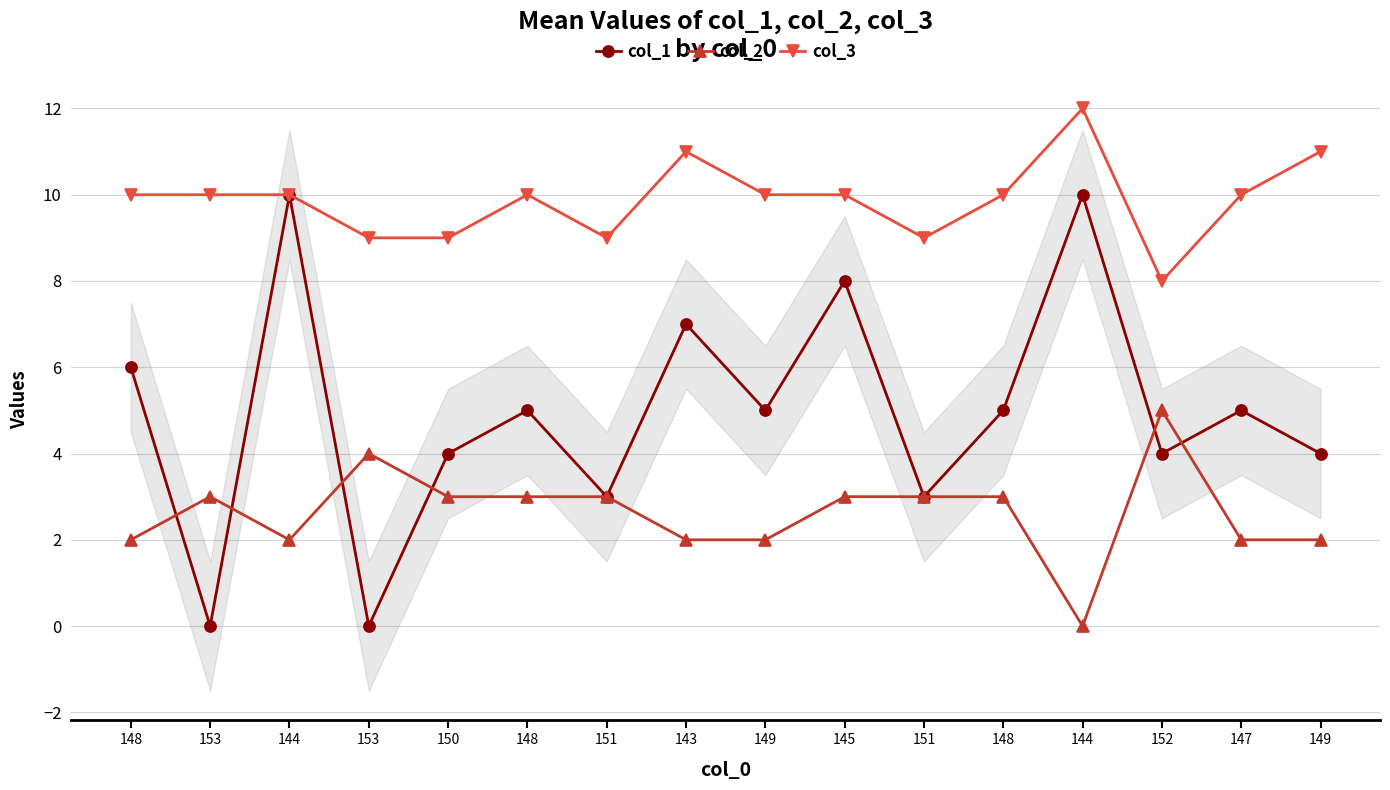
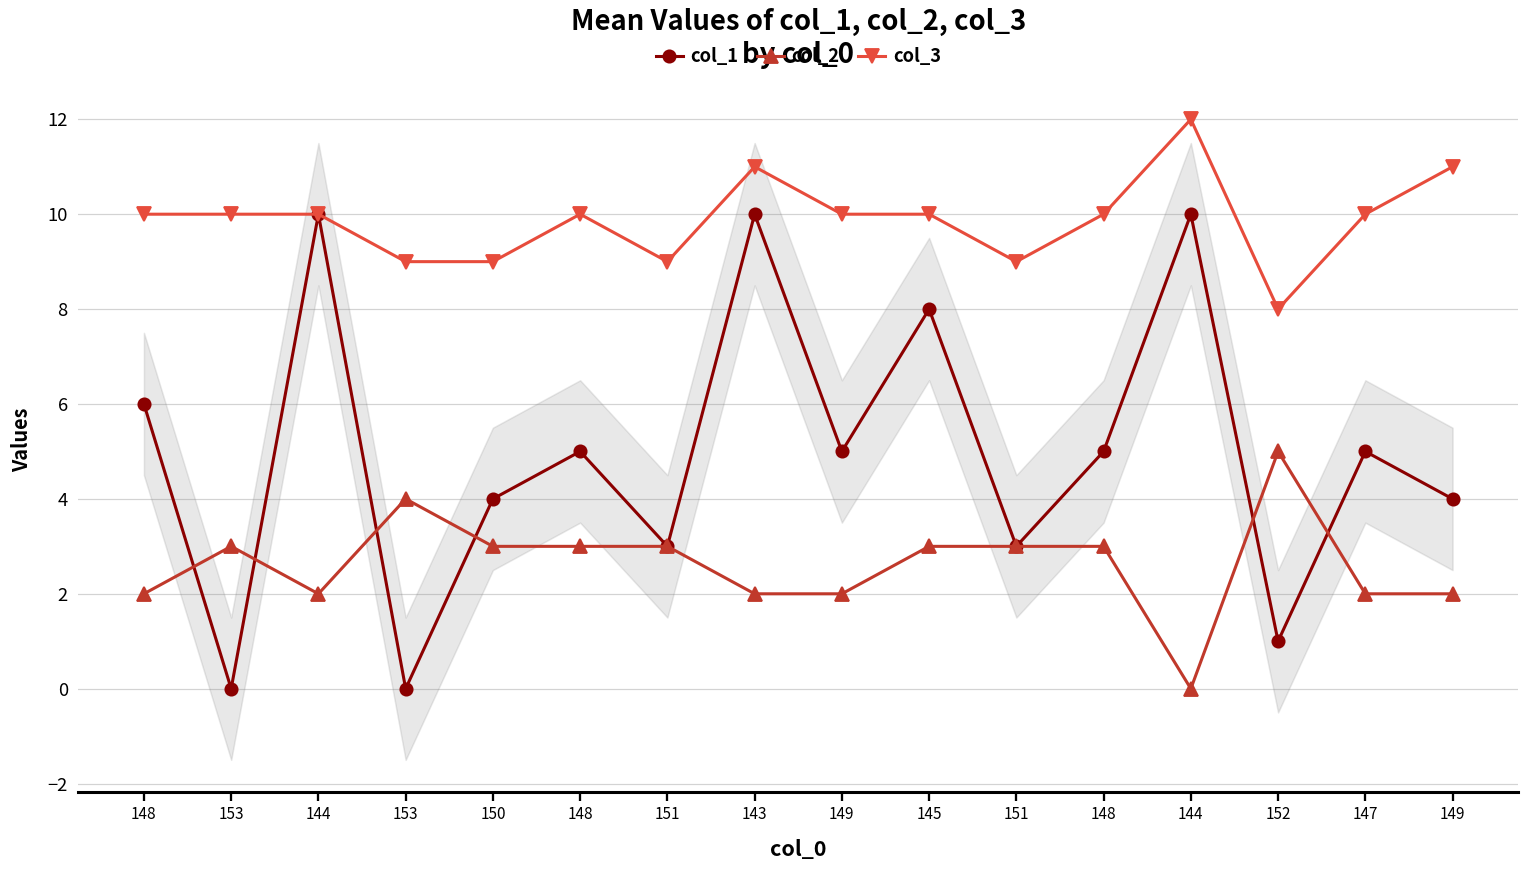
col_1, 143: 7 -> 10
col_1, 152: 4 -> 1
